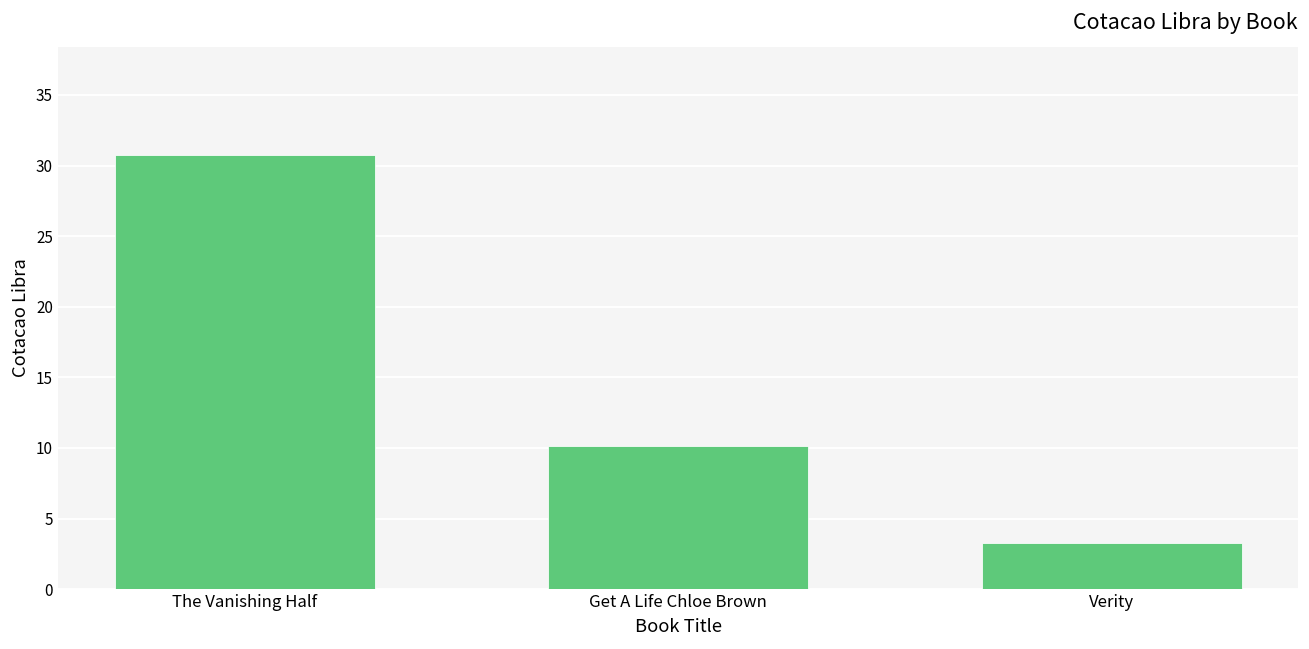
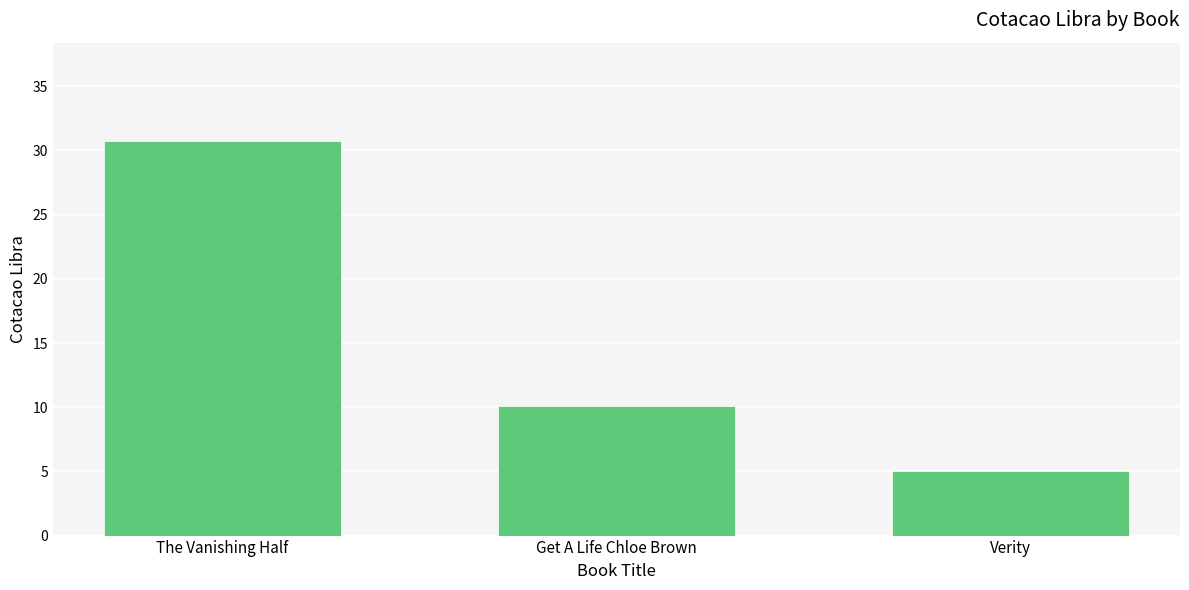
Verity: 3.3 -> 5.0
